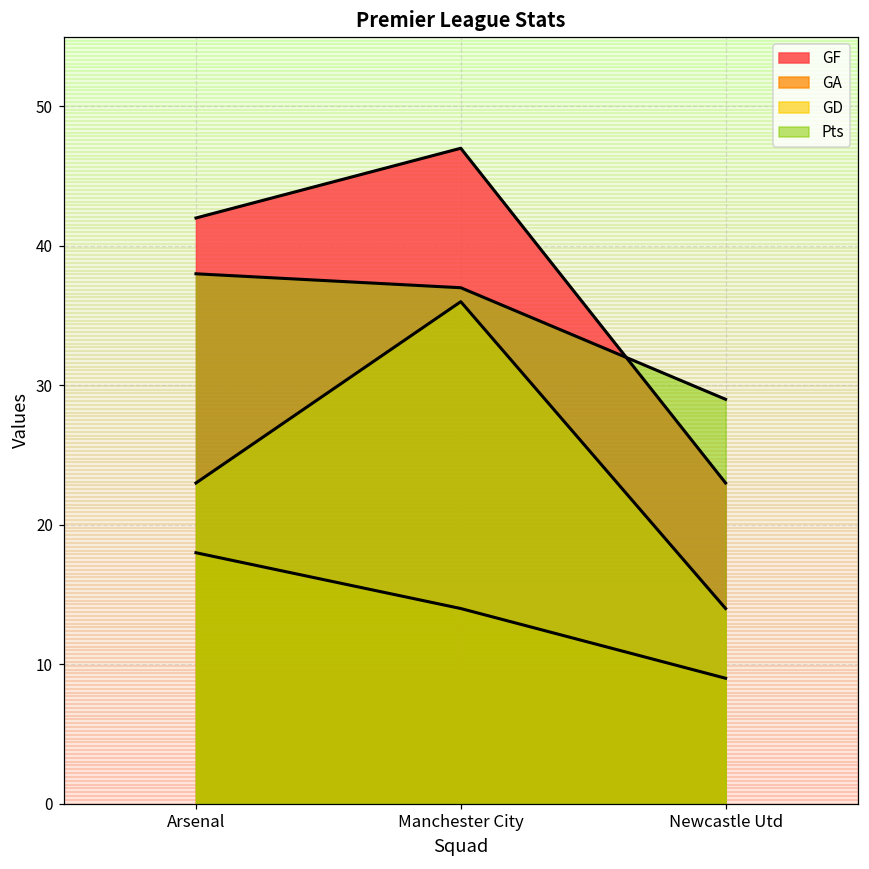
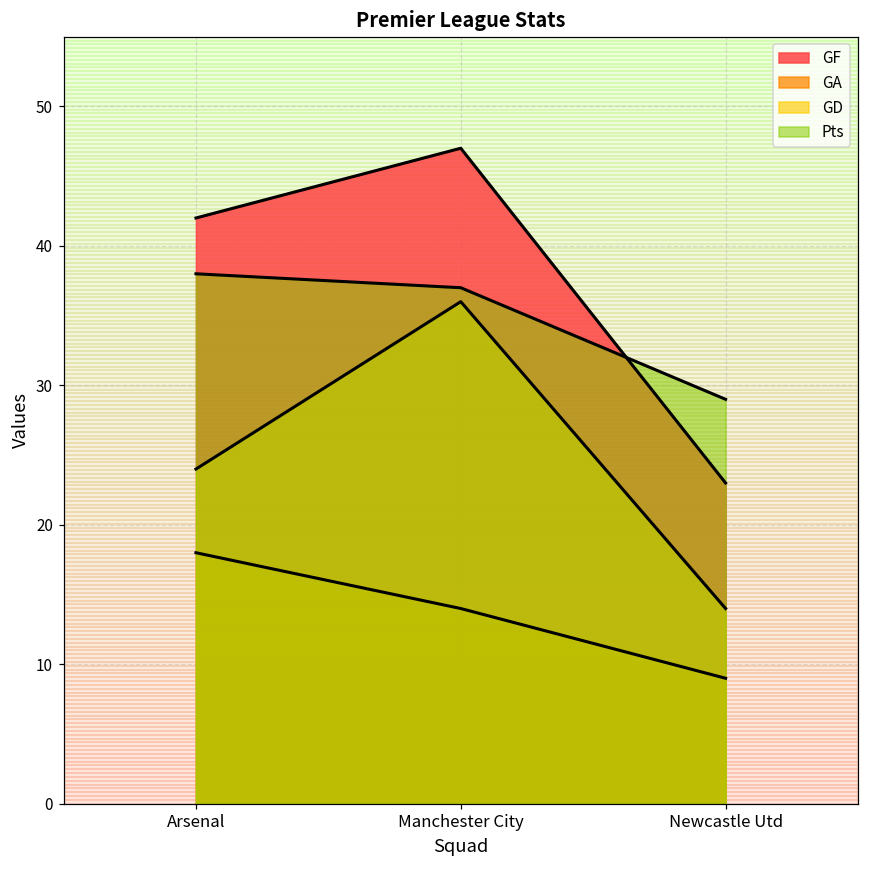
GD, Arsenal: 23 -> 24
